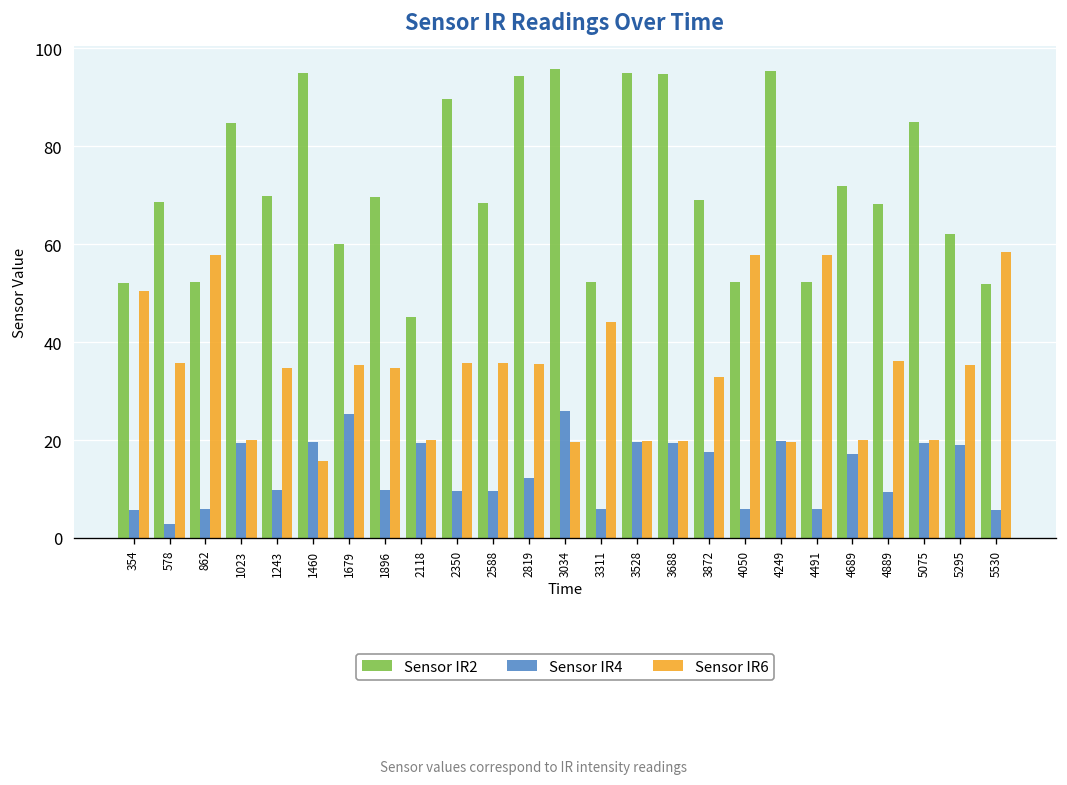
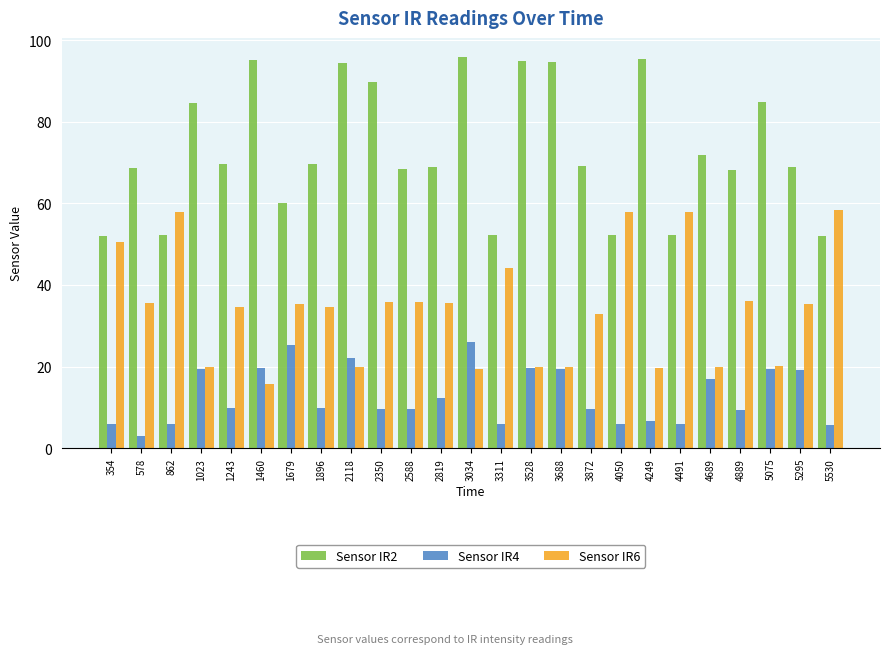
Sensor IR2, 2118: 45 -> 94
Sensor IR4, 2118: 19 -> 22
Sensor IR2, 2819: 94 -> 69
Sensor IR4, 3872: 18 -> 10
Sensor IR4, 4249: 20 -> 7
Sensor IR2, 5295: 62 -> 69
